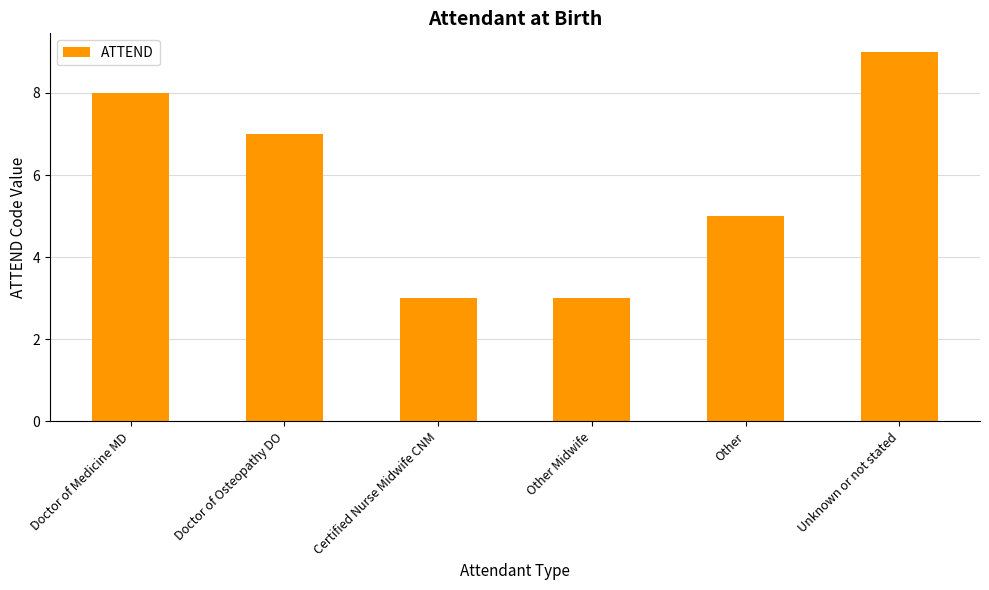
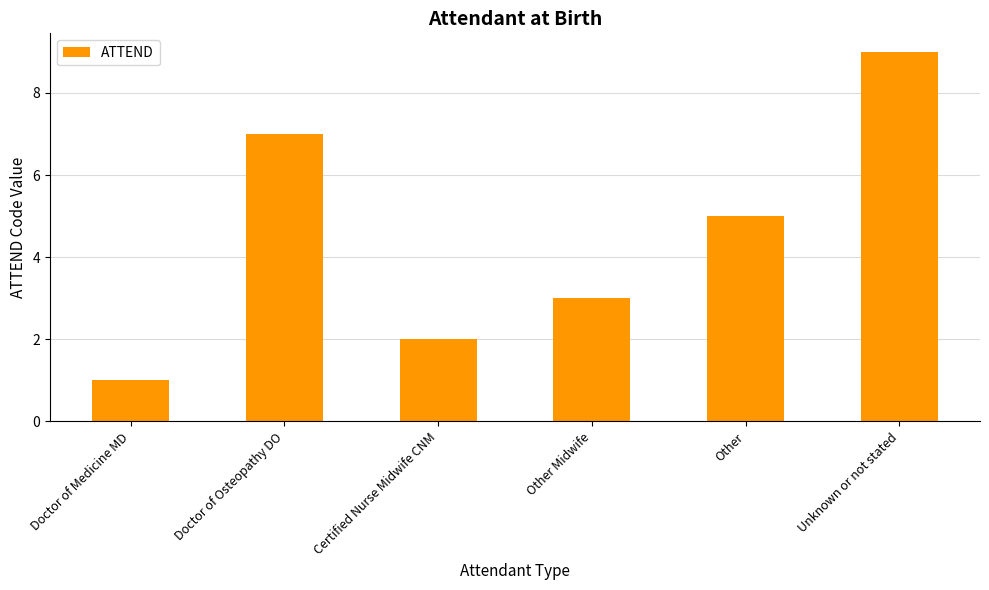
Doctor of Medicine MD: 8 -> 1
Certified Nurse Midwife CNM: 3 -> 2
